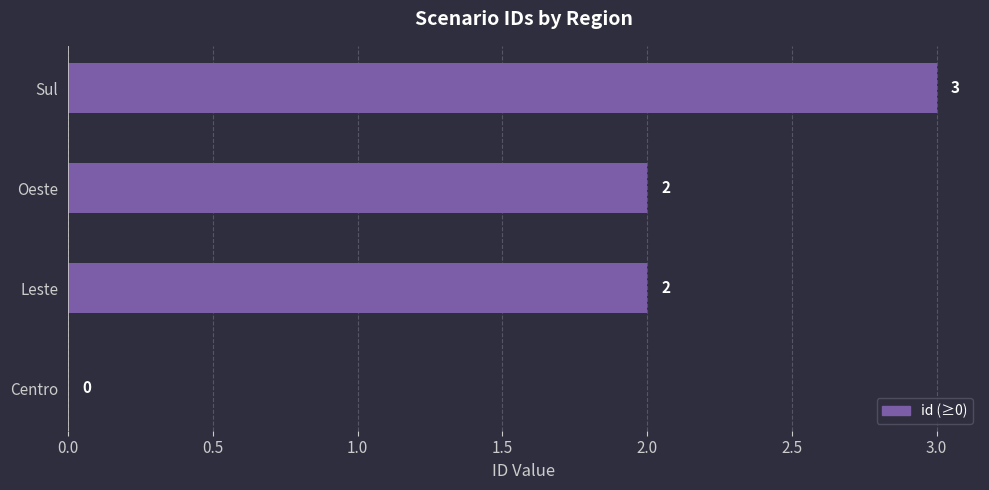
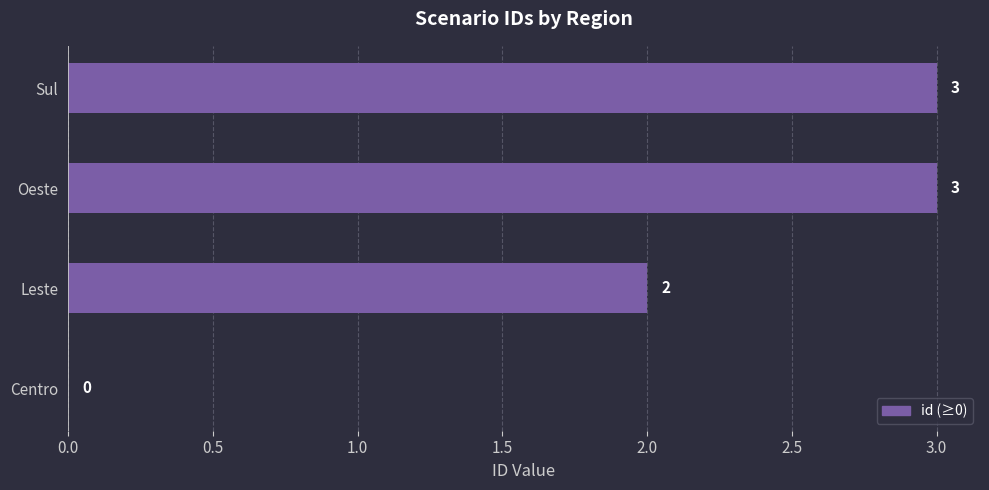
Oeste: 2 -> 3
